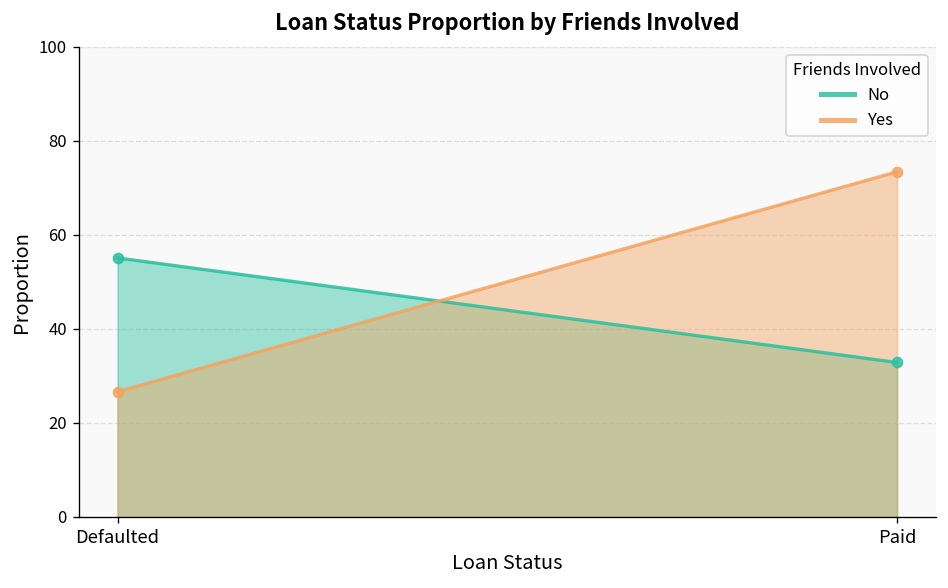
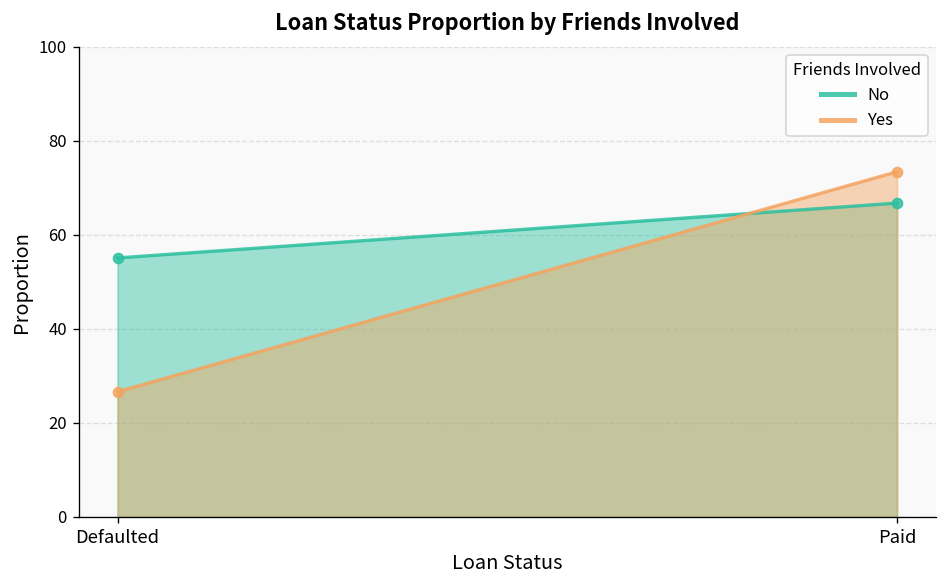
No, Paid: 33 -> 67
